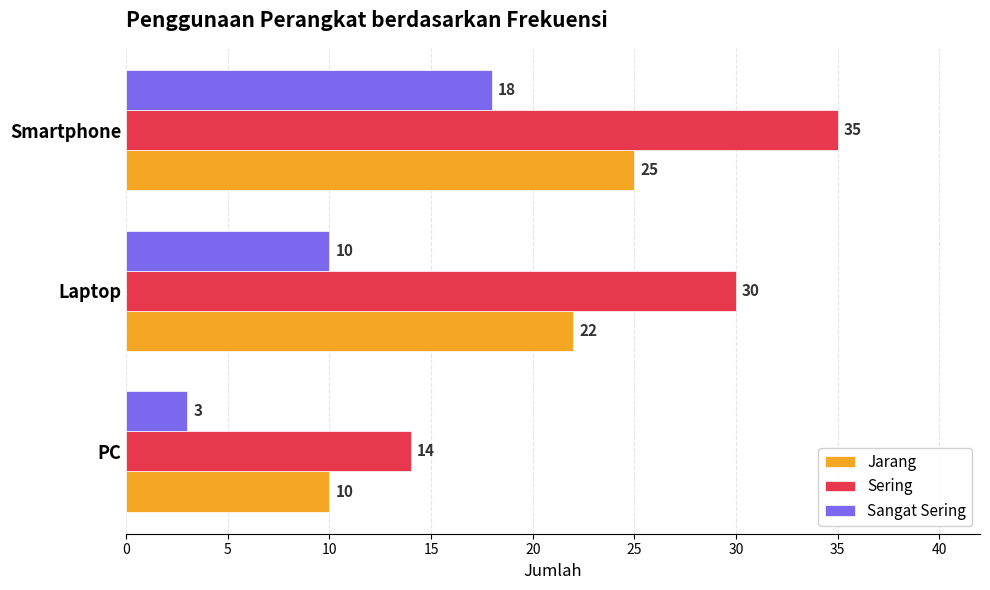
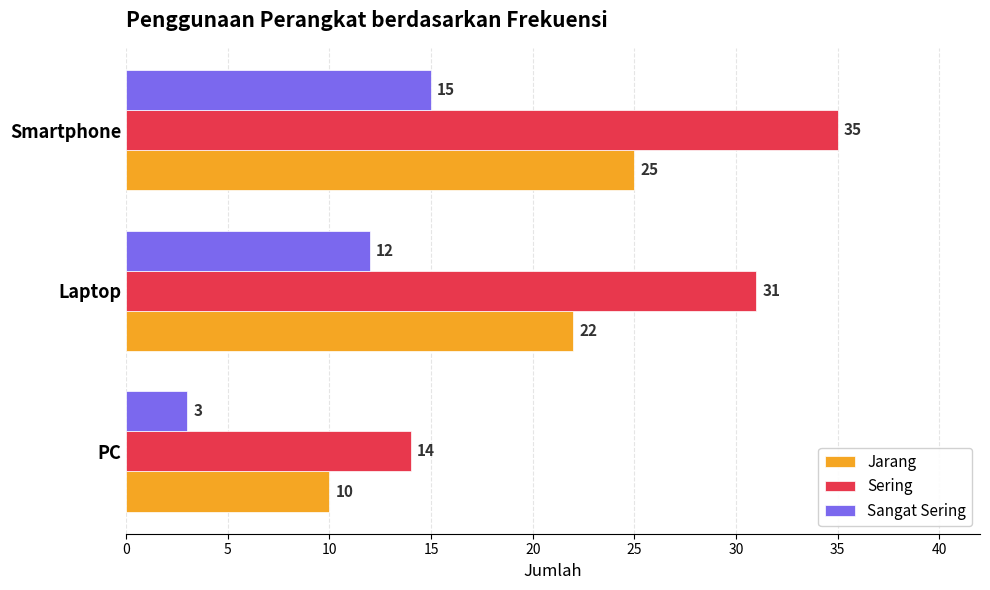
Sangat Sering, Smartphone: 18 -> 15
Sangat Sering, Laptop: 10 -> 12
Sering, Laptop: 30 -> 31
